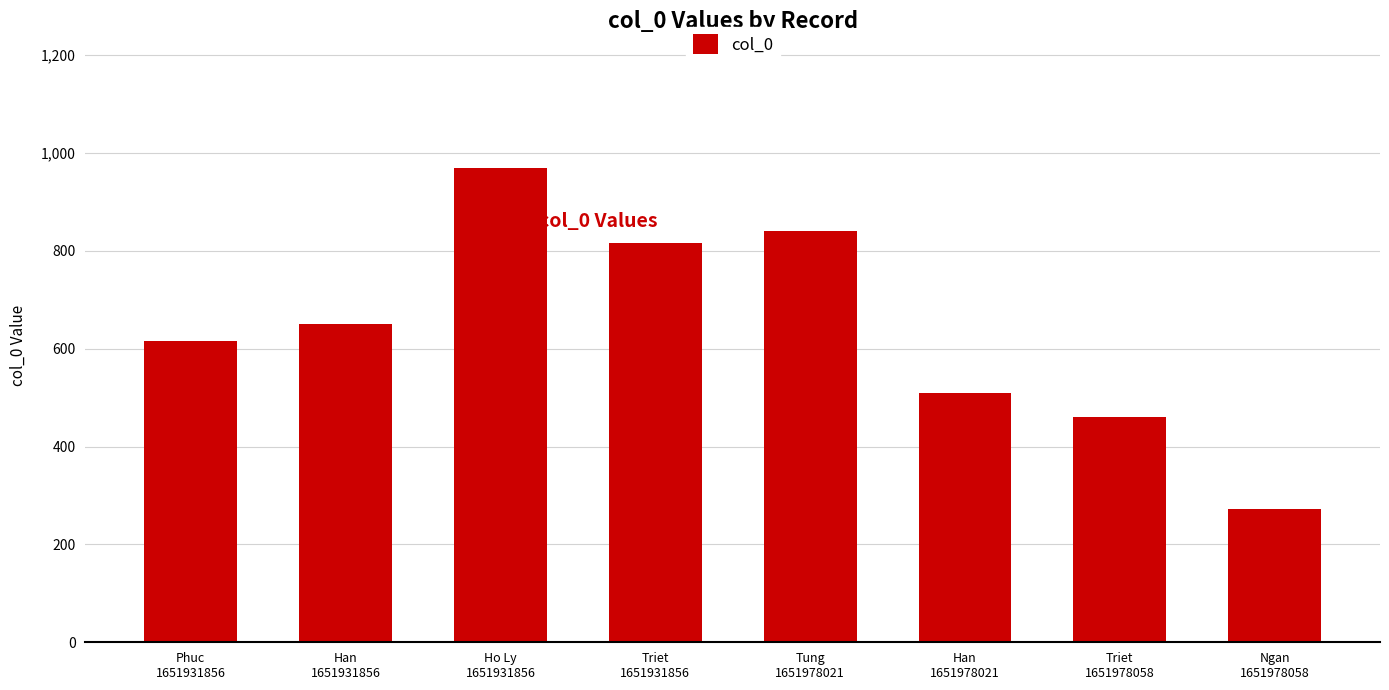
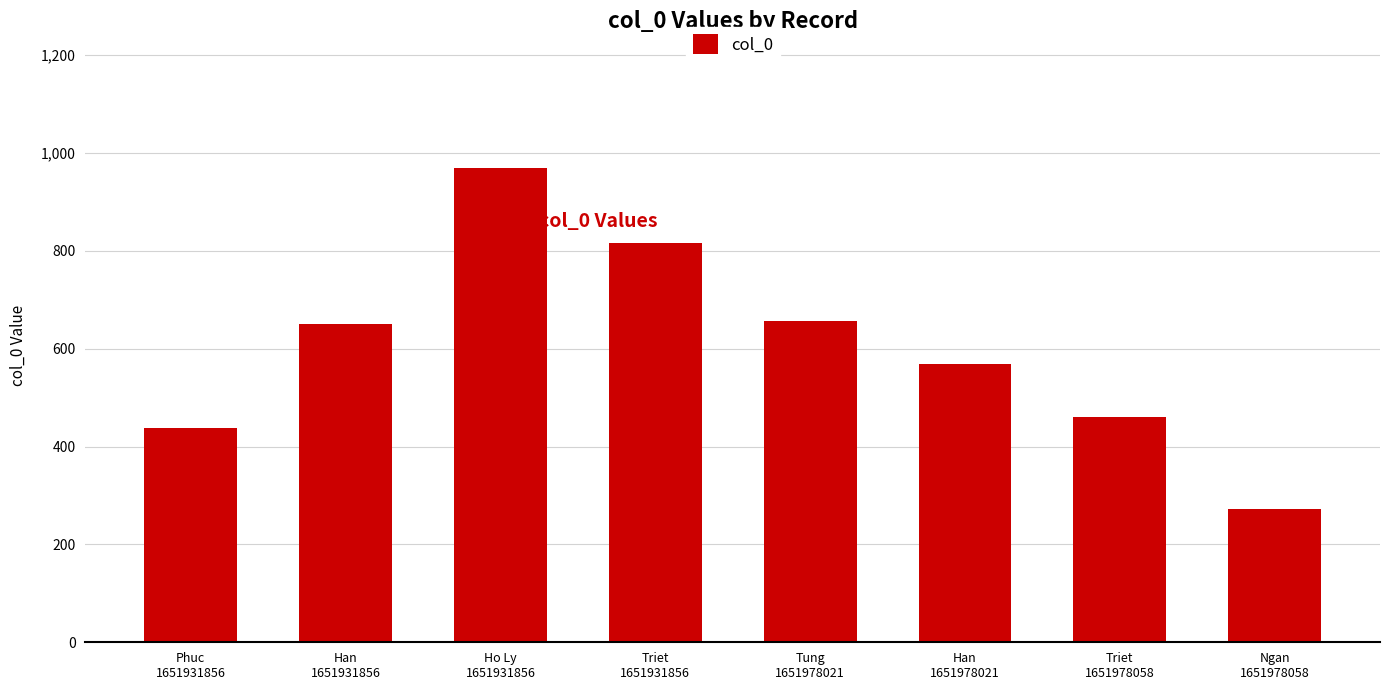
Phuc 1651931856: 620 -> 440
Tung 1651978021: 840 -> 660
Han 1651978021: 510 -> 570
